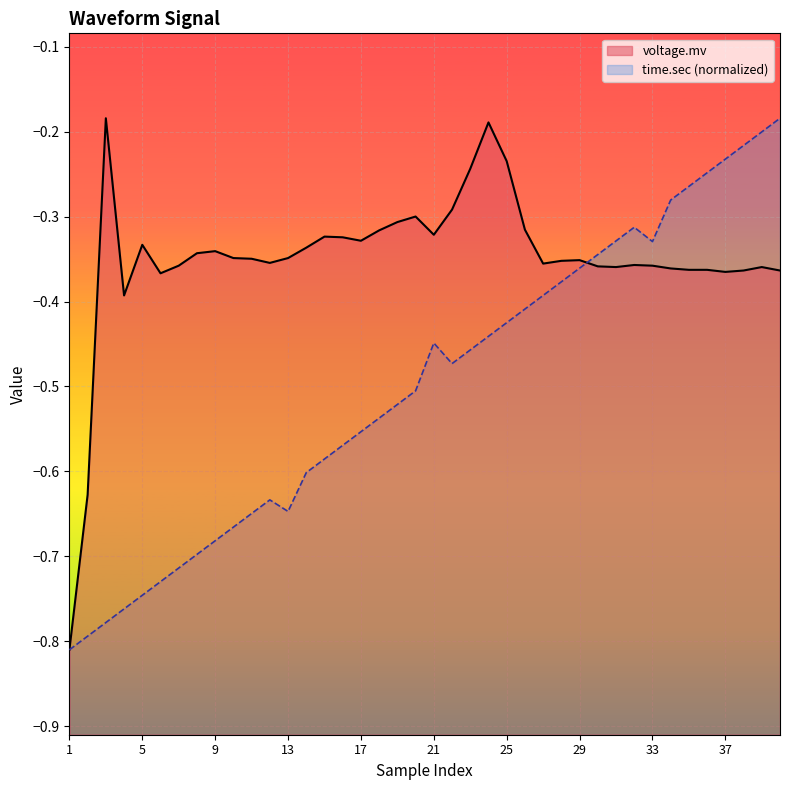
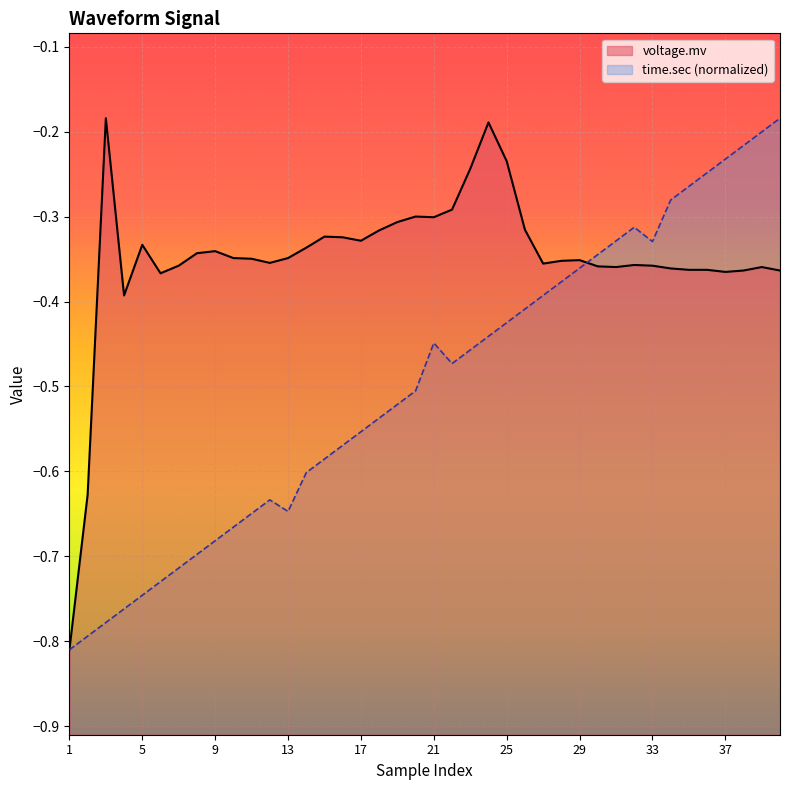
voltage.mv, 21: -0.32 -> -0.30
